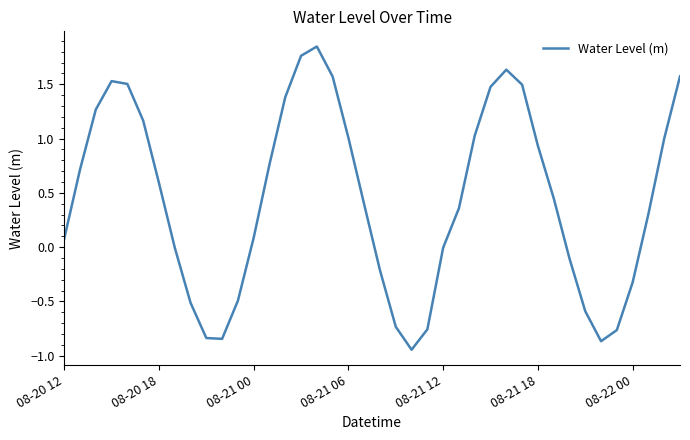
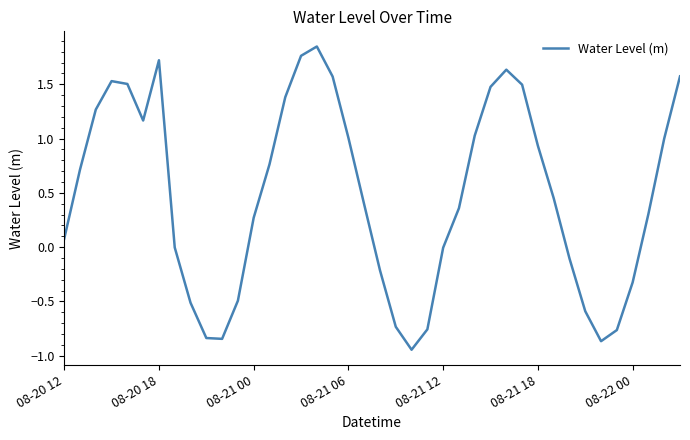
08-20 18: 0.59 -> 1.72
08-21 00: 0.09 -> 0.27
